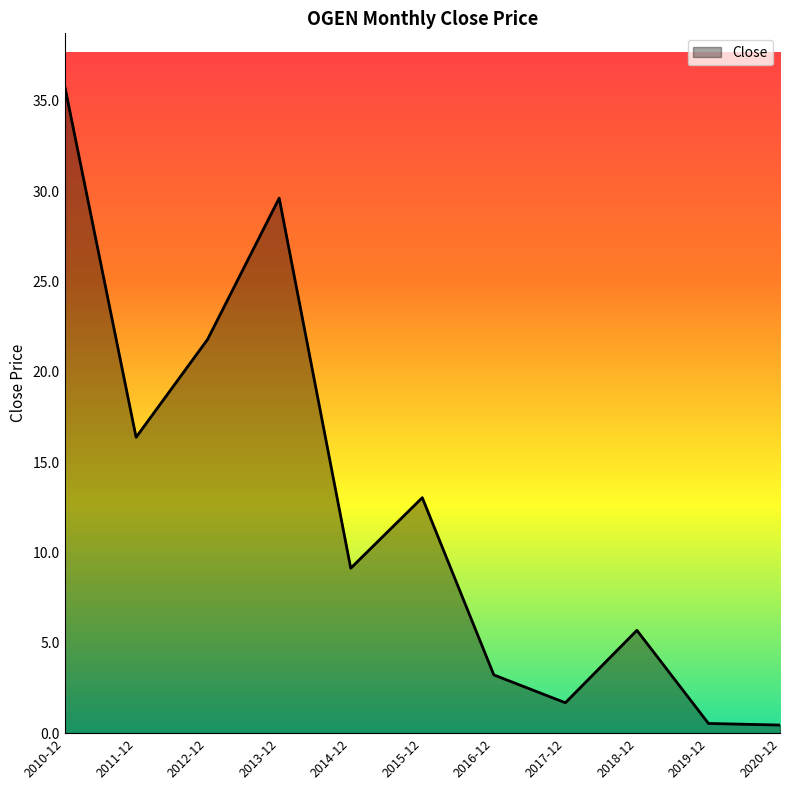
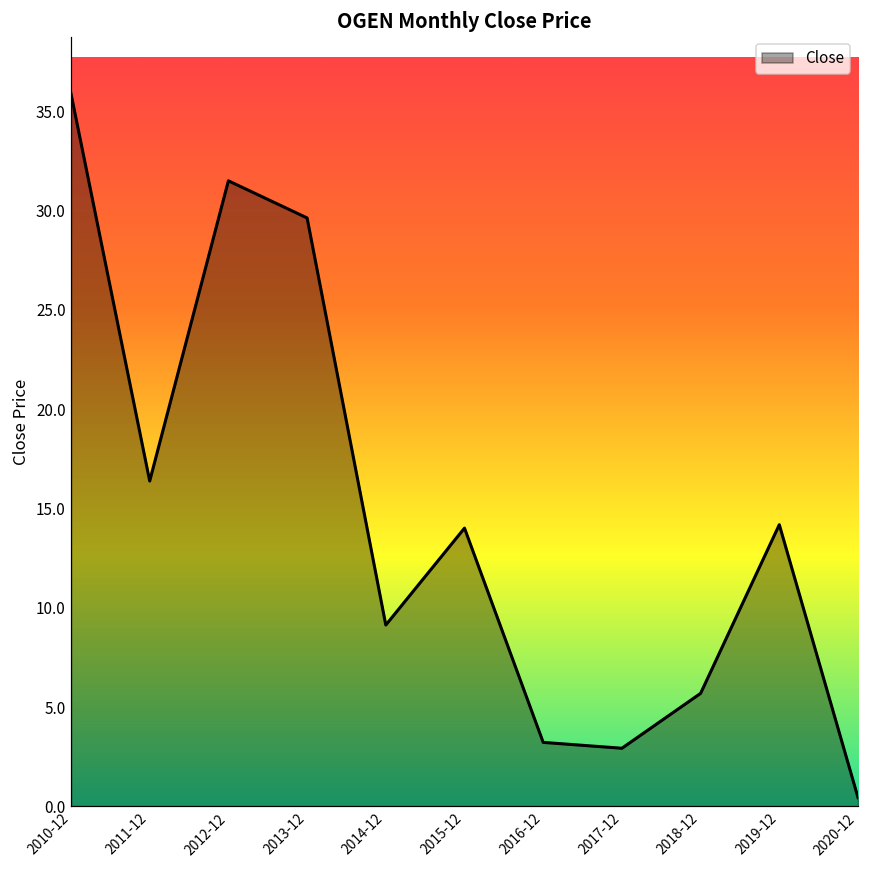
2012-12: 21.8 -> 31.5
2015-12: 13.0 -> 14.0
2017-12: 1.7 -> 2.9
2019-12: 0.5 -> 14.2
